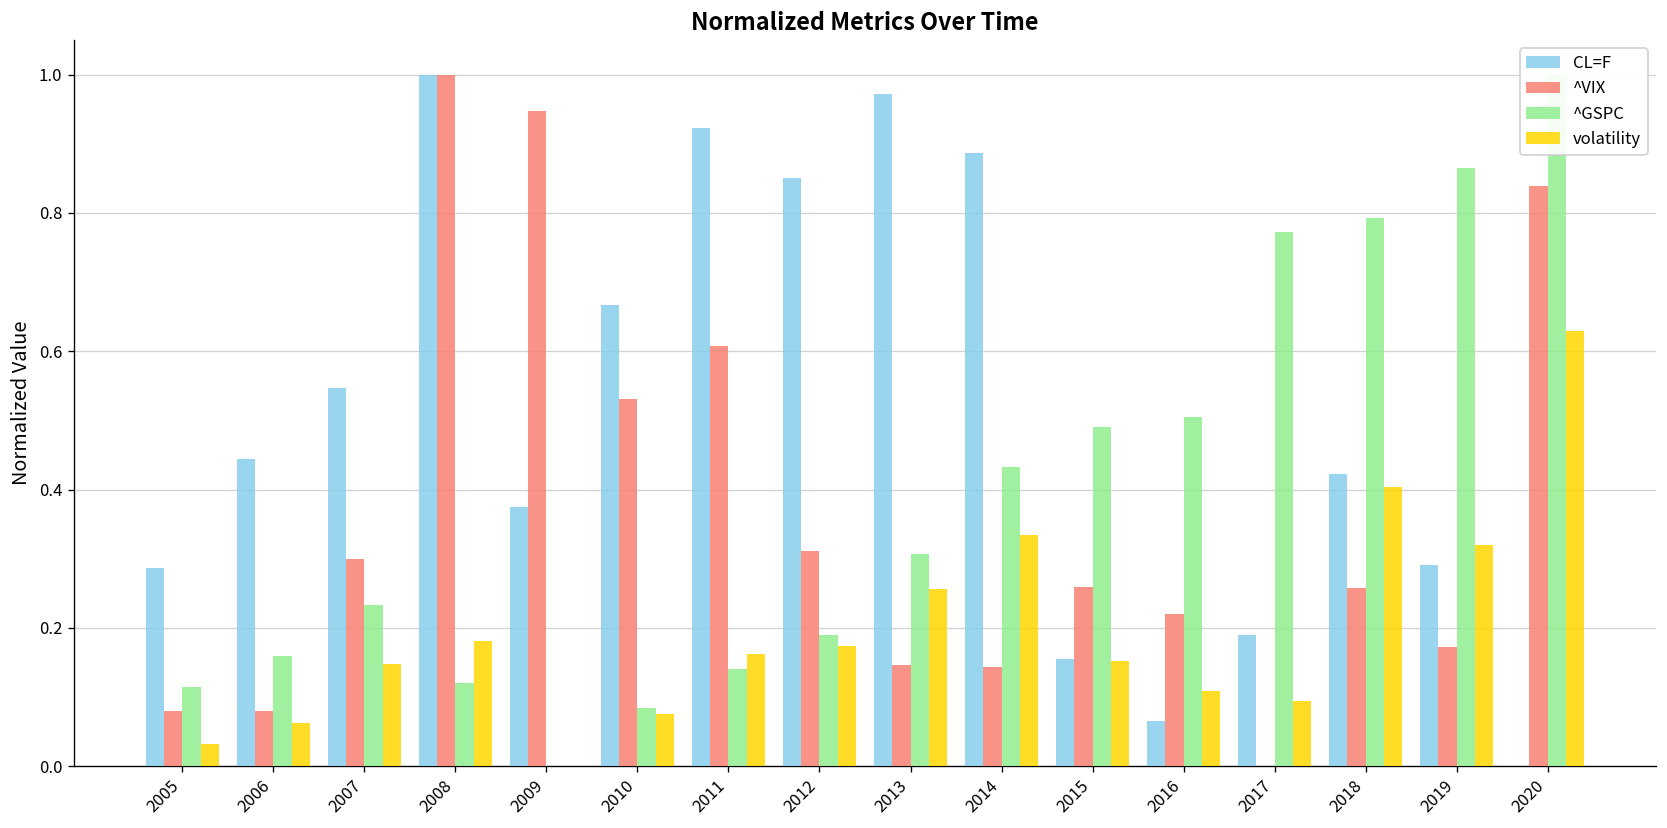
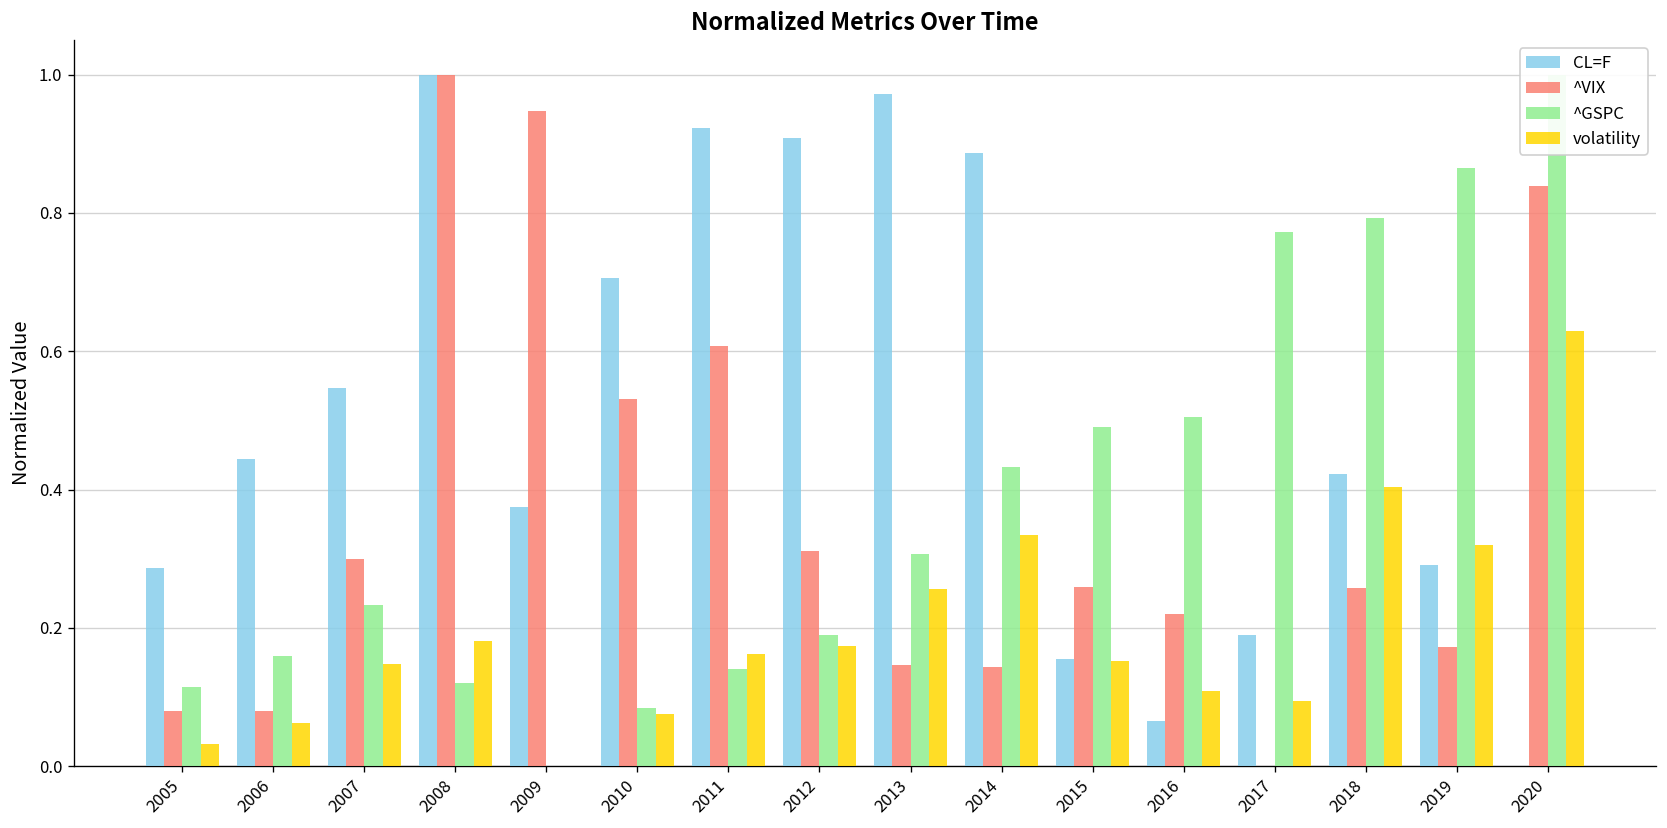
CL=F, 2010: 0.67 -> 0.71
CL=F, 2012: 0.85 -> 0.91
